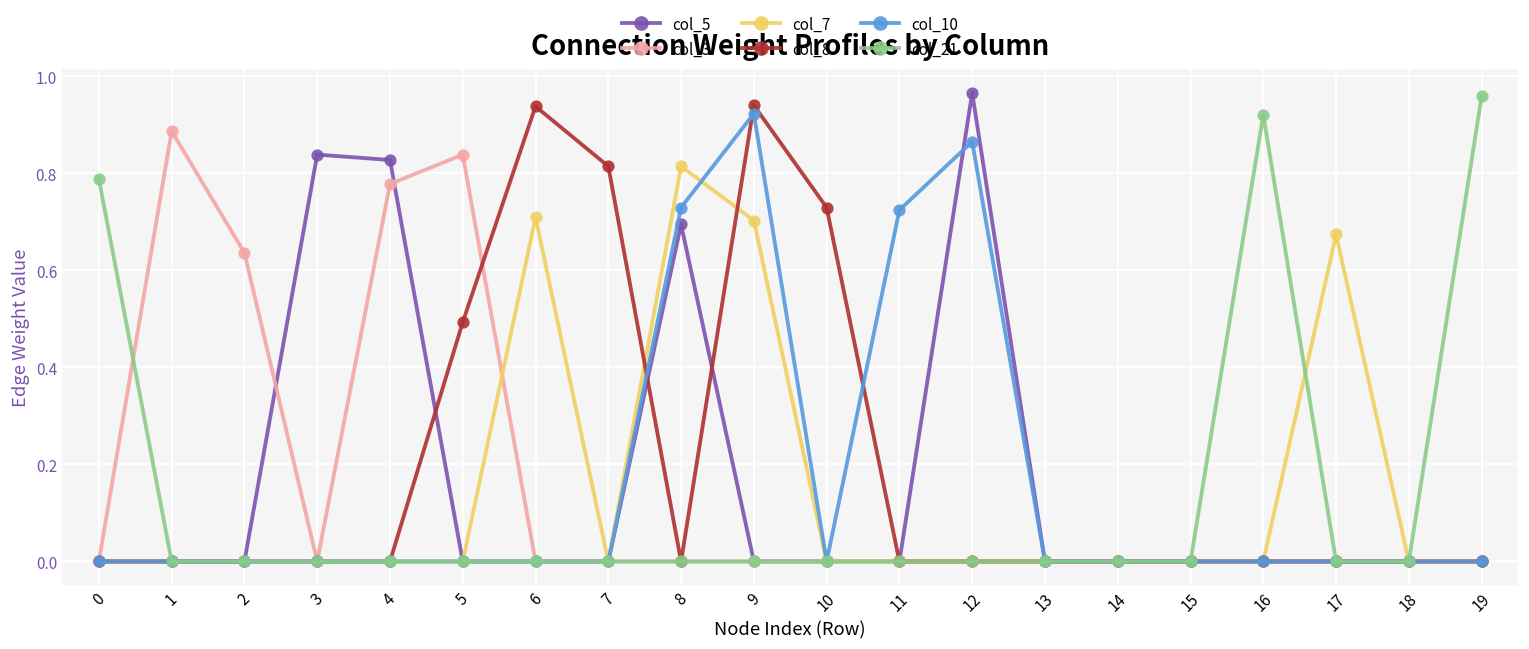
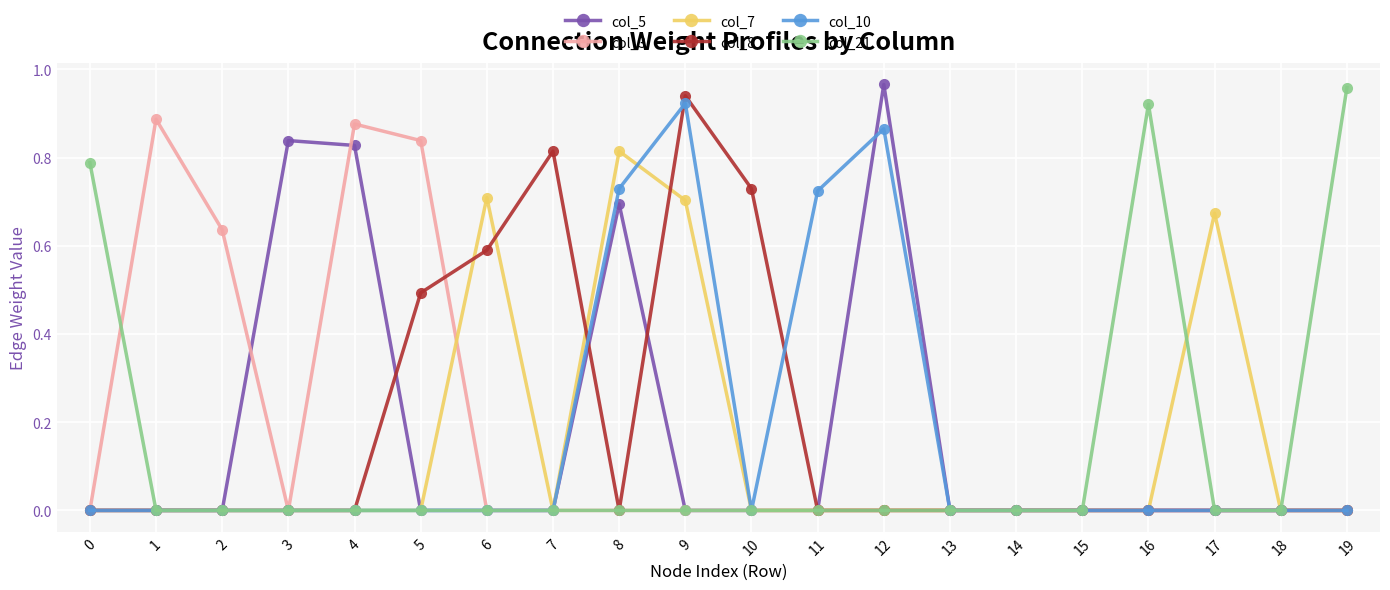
col_3, 4: 0.78 -> 0.88
col_8, 6: 0.94 -> 0.59
